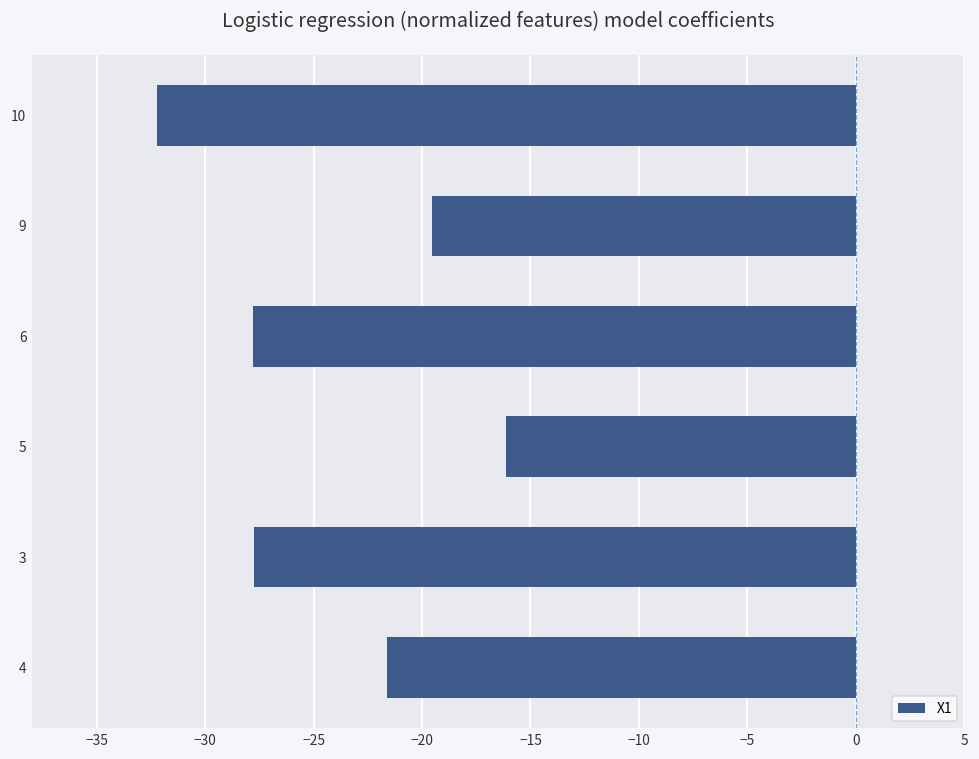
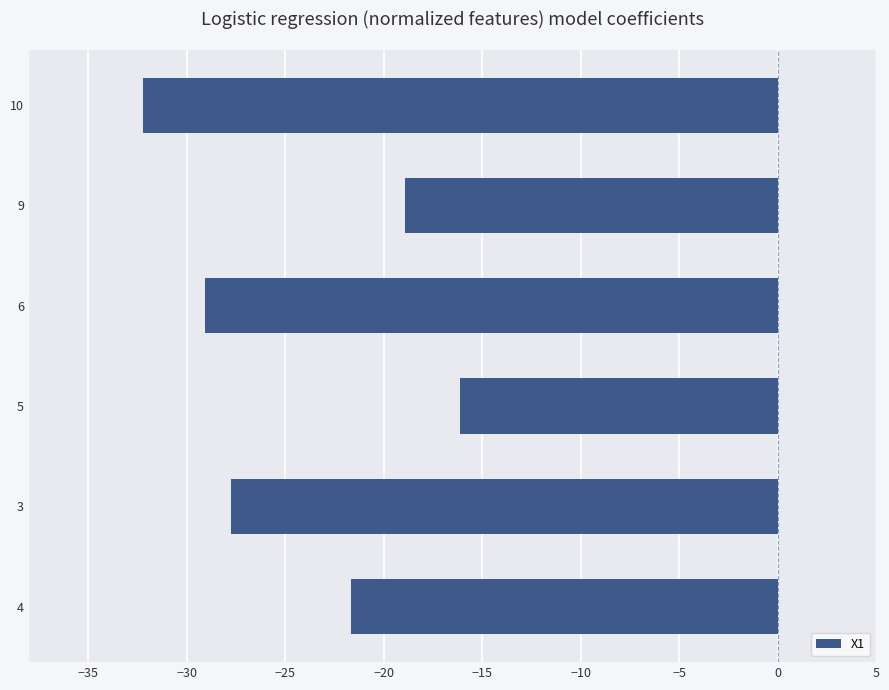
9: -19.5 -> -18.9
6: -27.8 -> -29.1
